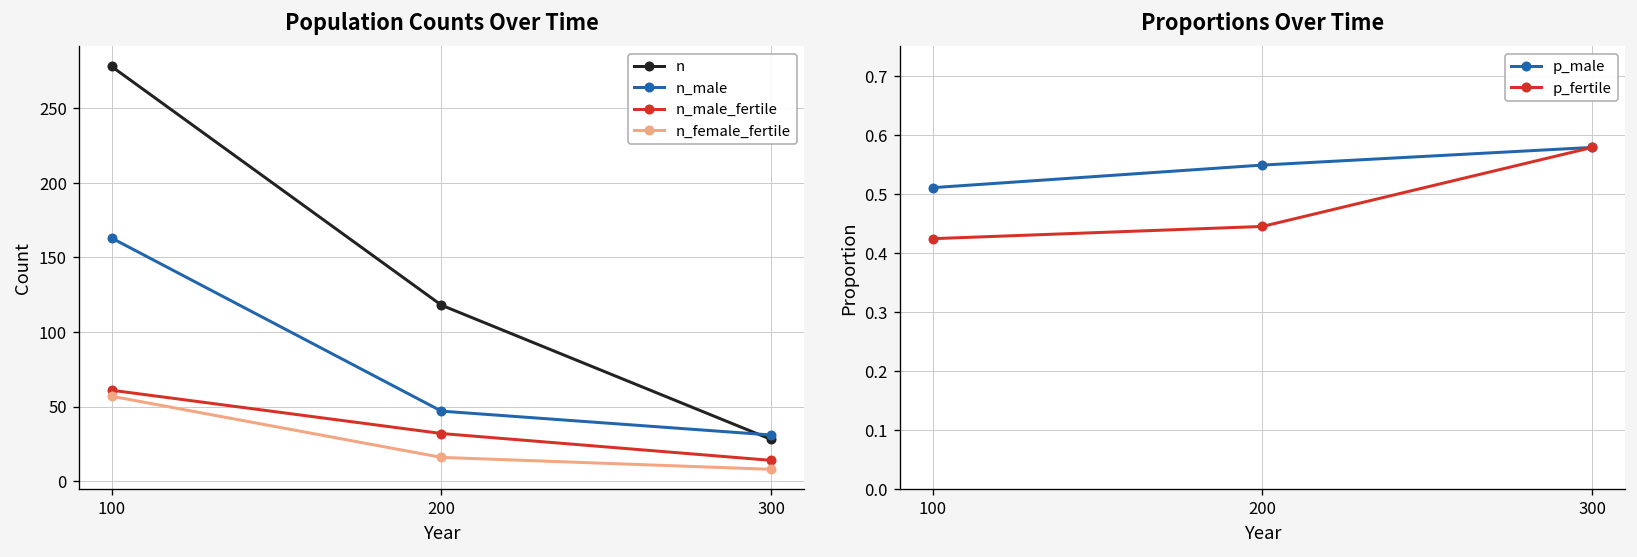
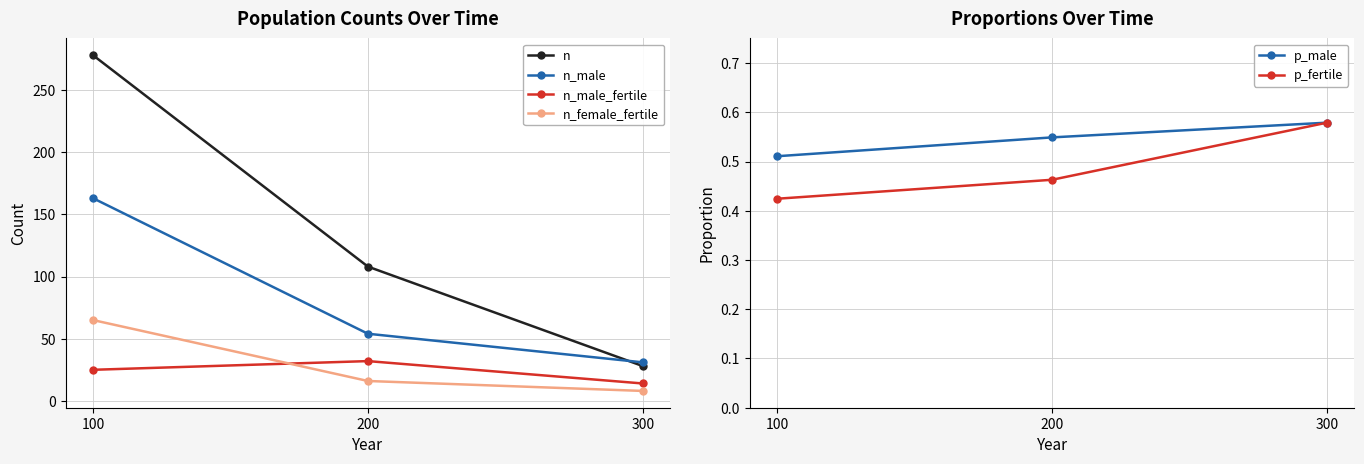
Population Counts Over Time, n_male_fertile, 100: 61 -> 25
Population Counts Over Time, n_female_fertile, 100: 57 -> 65
Population Counts Over Time, n, 200: 118 -> 108
Population Counts Over Time, n_male, 200: 47 -> 54
Proportions Over Time, p_fertile, 200: 0.45 -> 0.46
